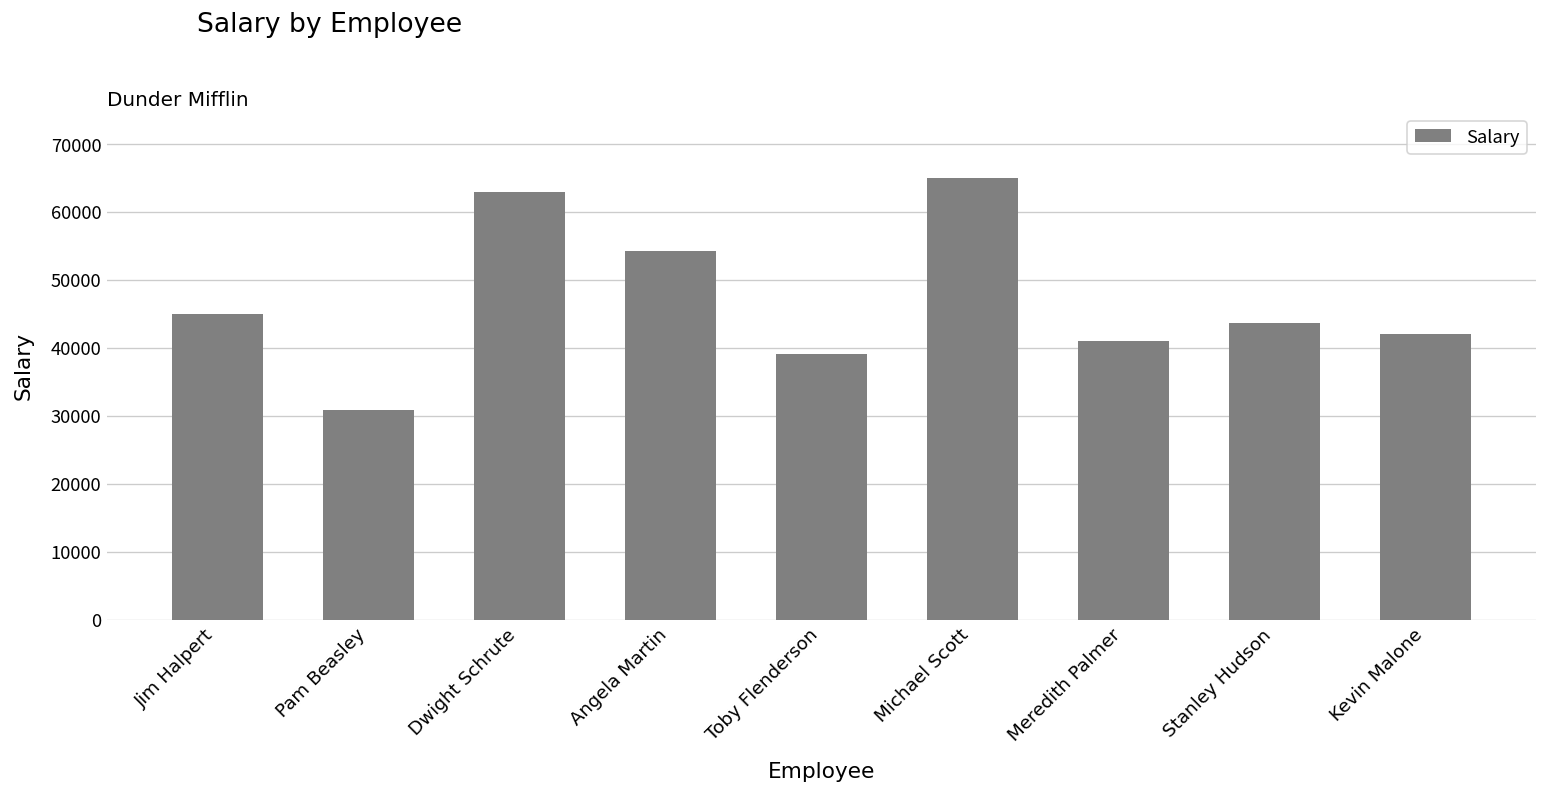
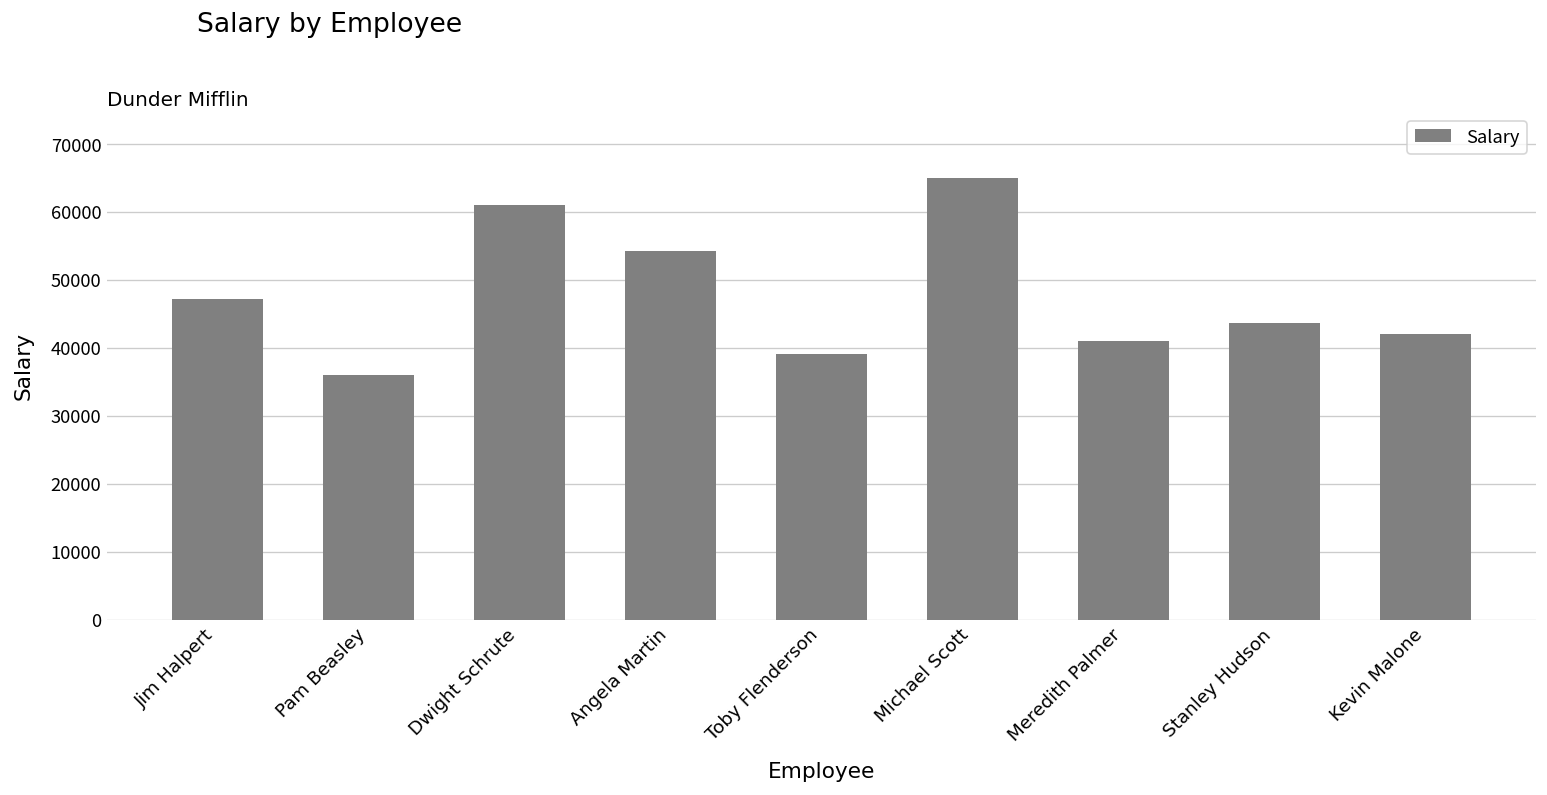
Jim Halpert: 45000 -> 47000
Pam Beasley: 31000 -> 36000
Dwight Schrute: 63000 -> 61000
